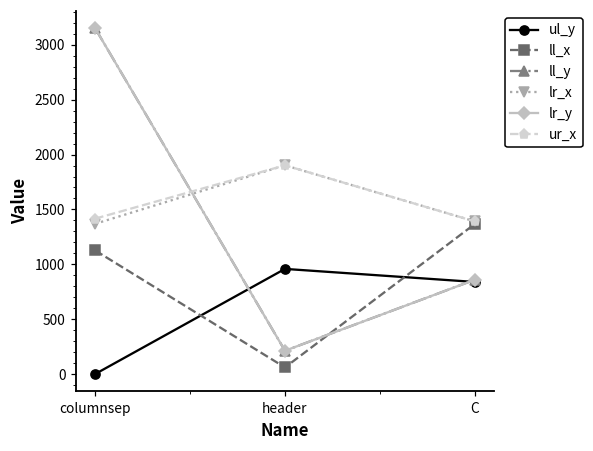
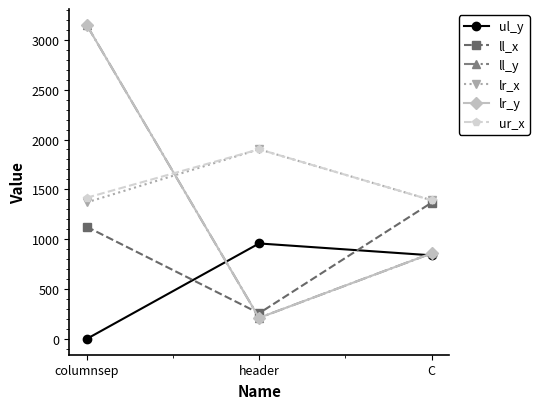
ll_x, header: 100 -> 300
